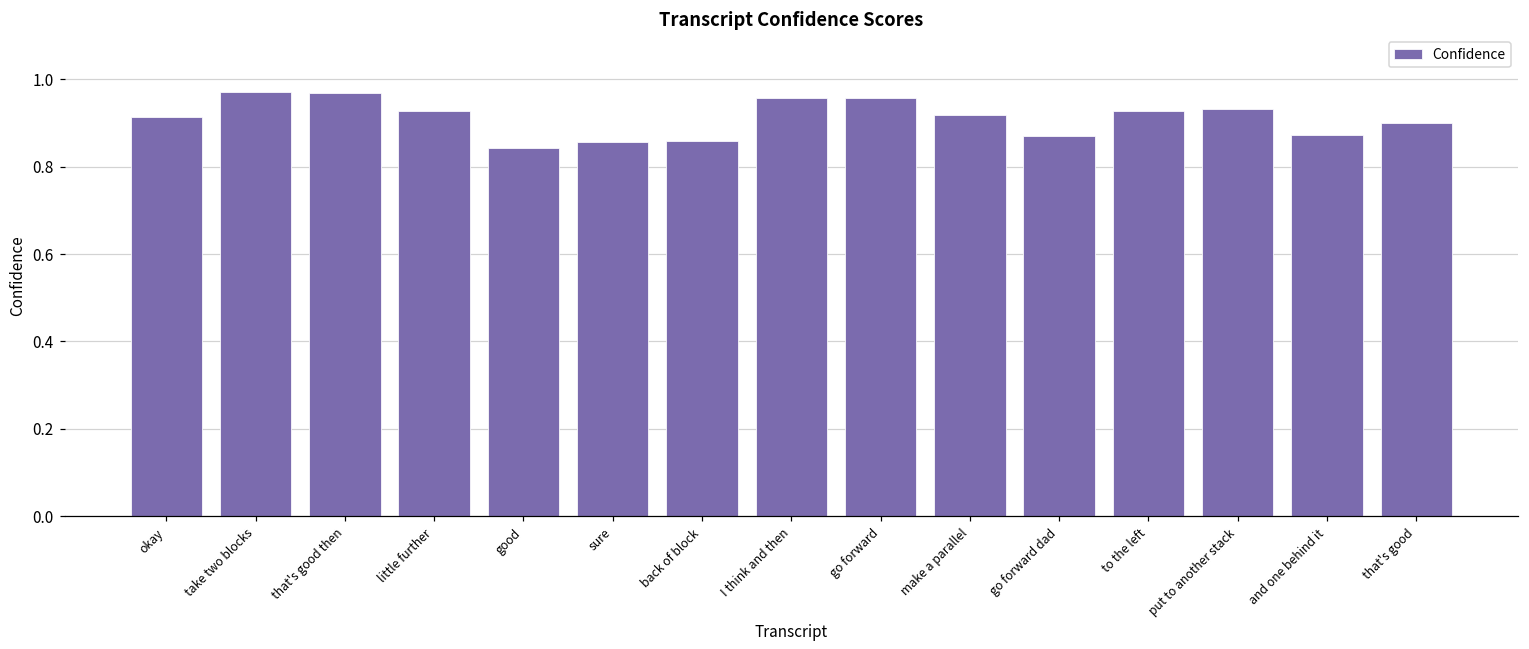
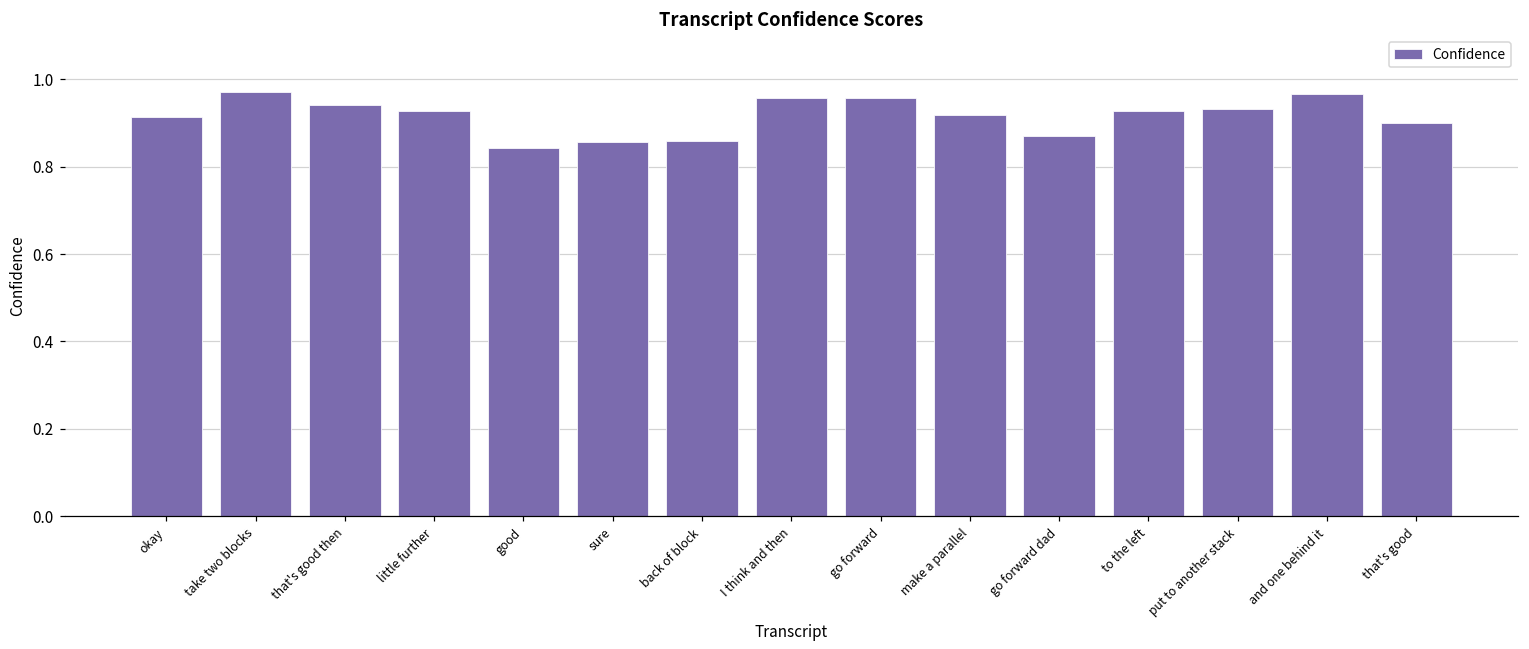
that's good then: 0.97 -> 0.94
and one behind it: 0.87 -> 0.97
